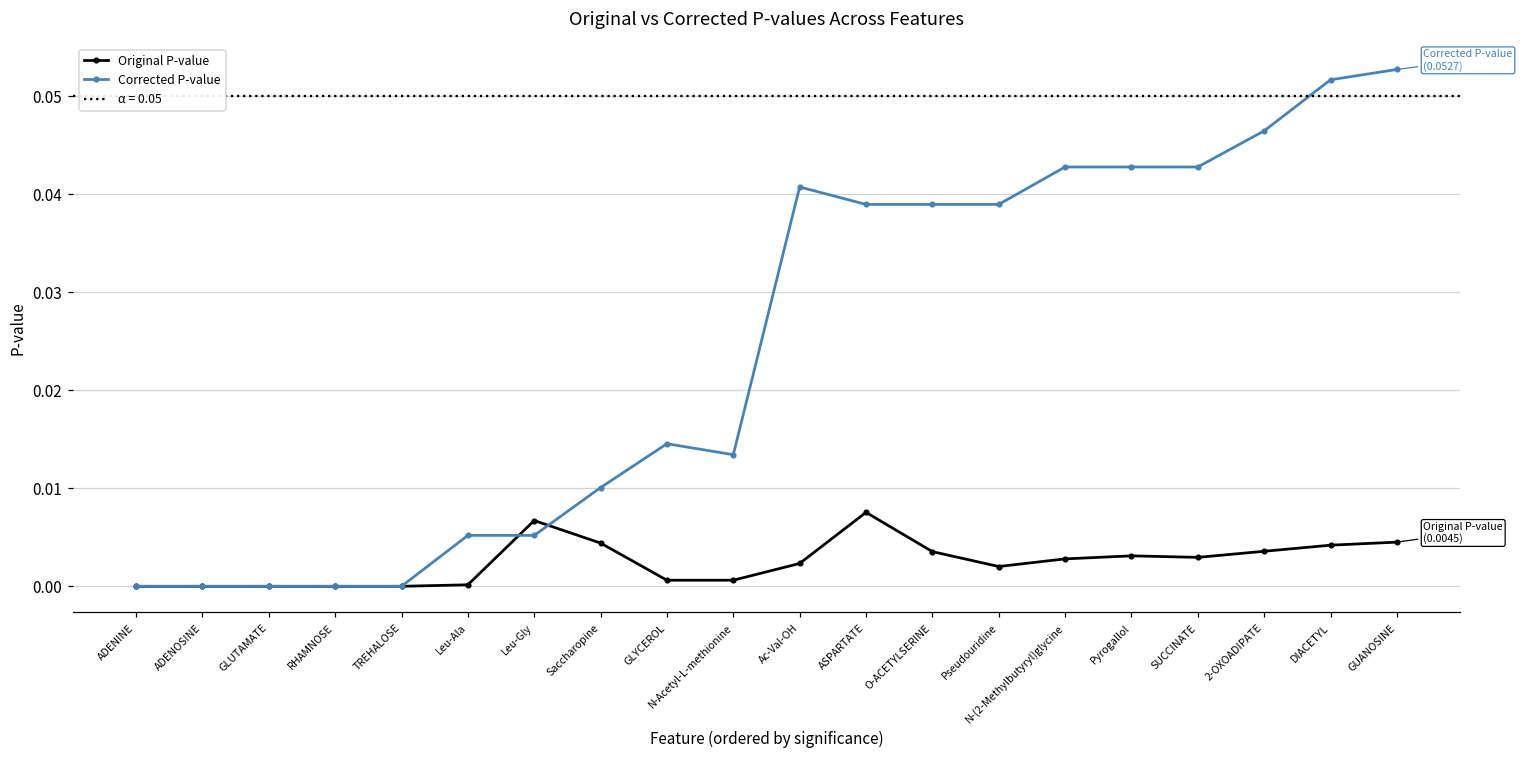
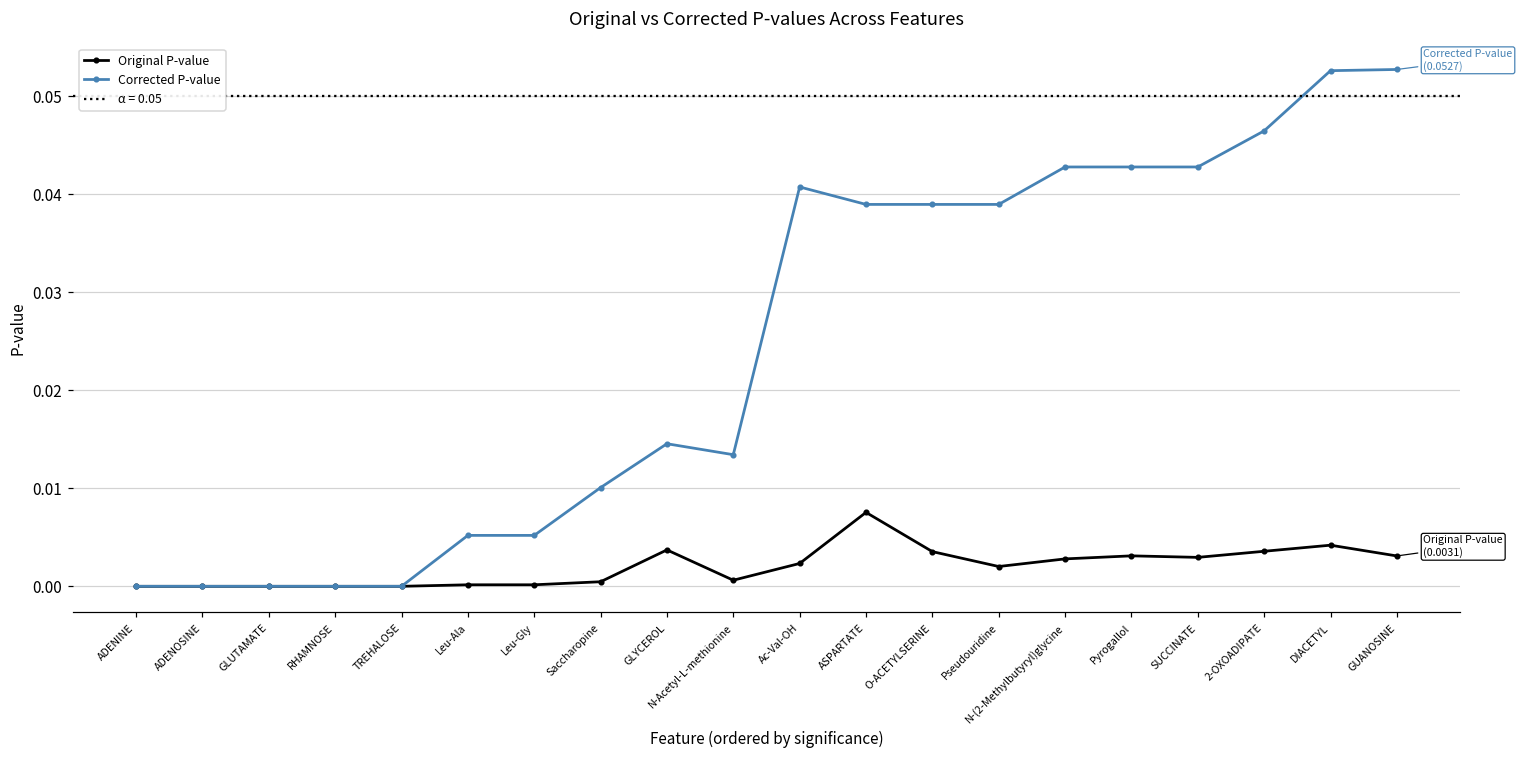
Original P-value, Leu-Gly: 0.007 -> 0.000
Original P-value, Saccharopine: 0.004 -> 0.000
Original P-value, GLYCEROL: 0.001 -> 0.004
Corrected P-value, DIACETYL: 0.052 -> 0.053
Original P-value, GUANOSINE: (0.0045) -> (0.0031)
